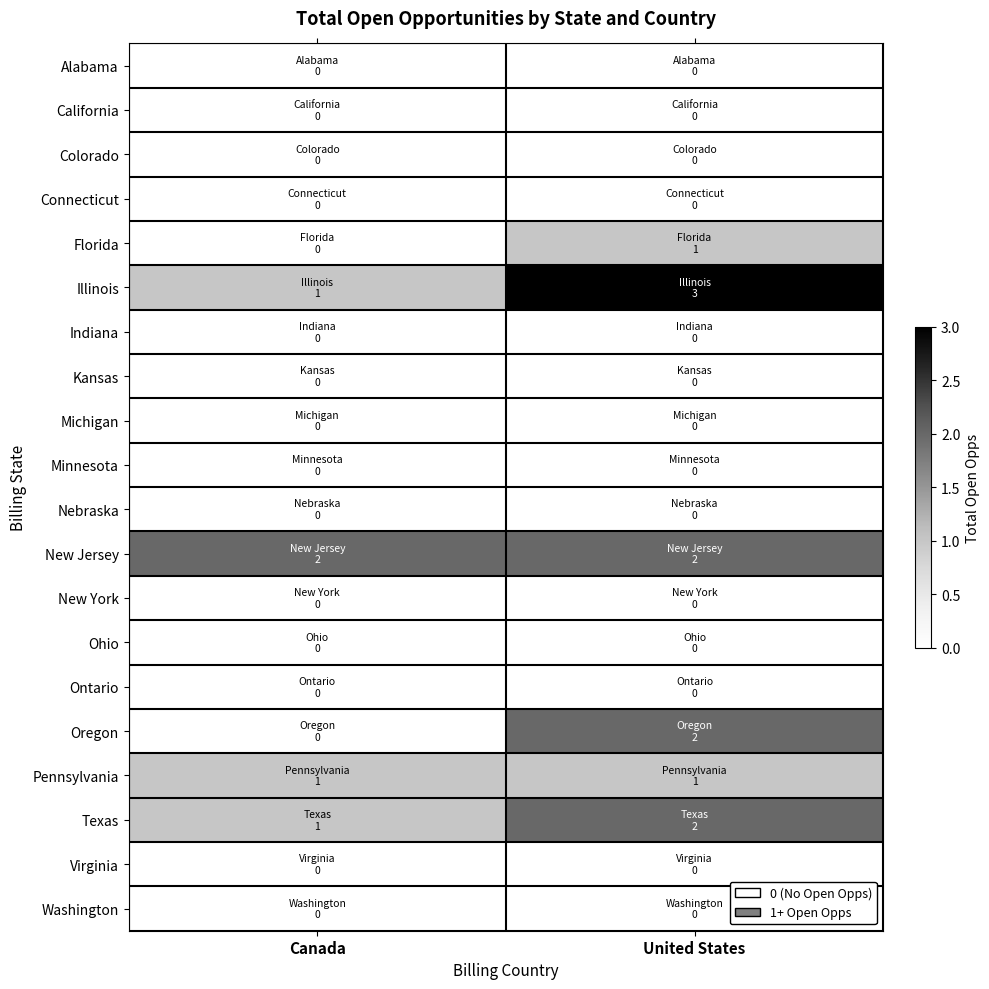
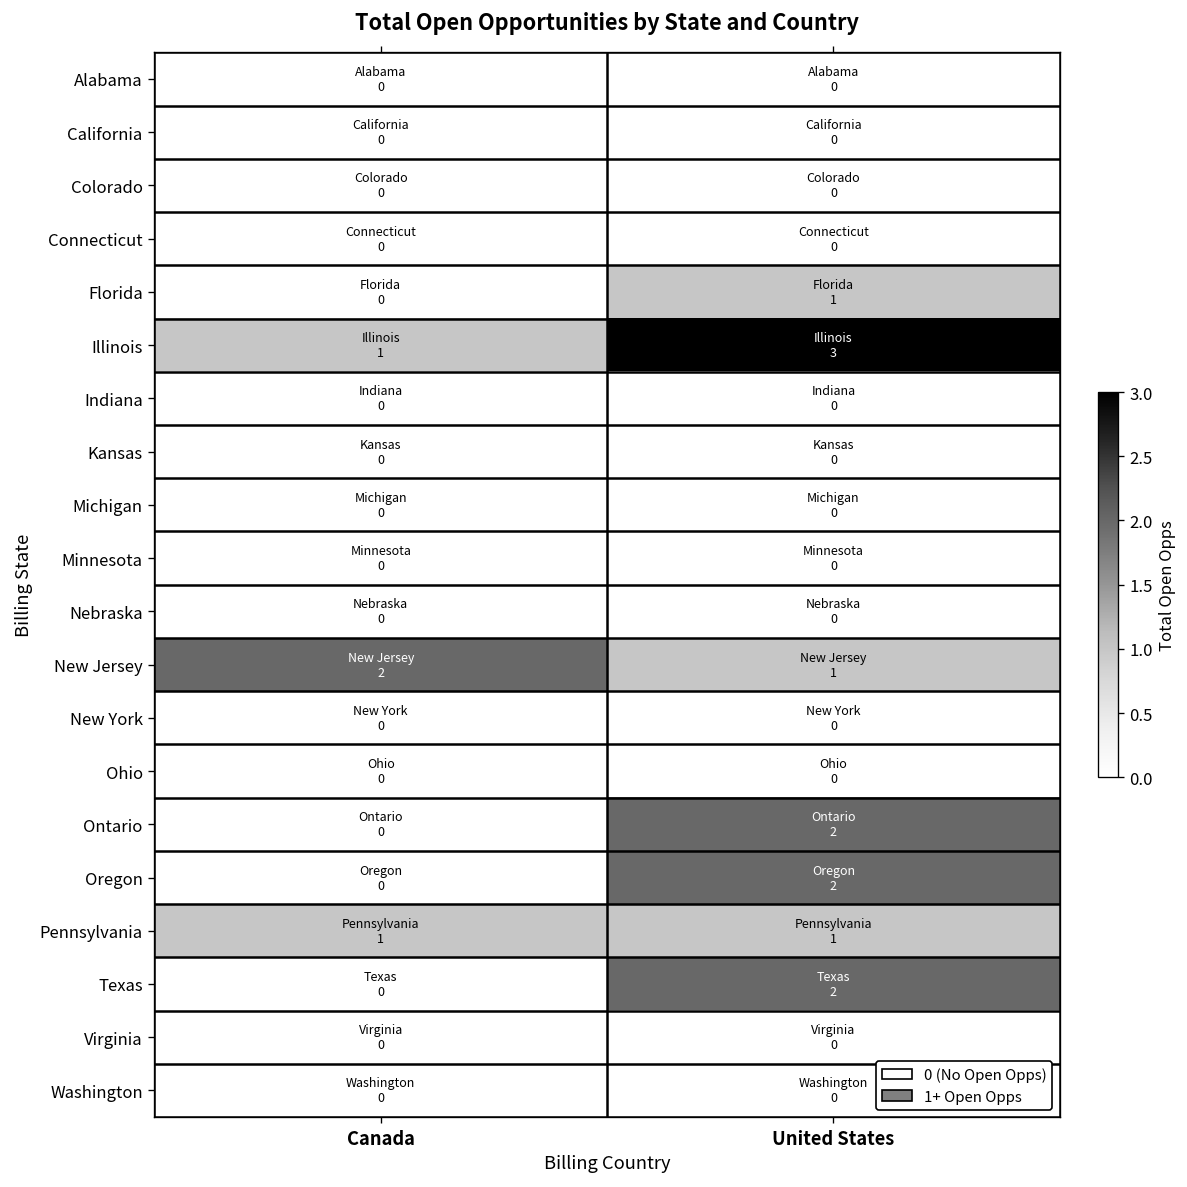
New Jersey, United States: 2 -> 1
Ontario, United States: 0 -> 2
Texas, Canada: 1 -> 0
